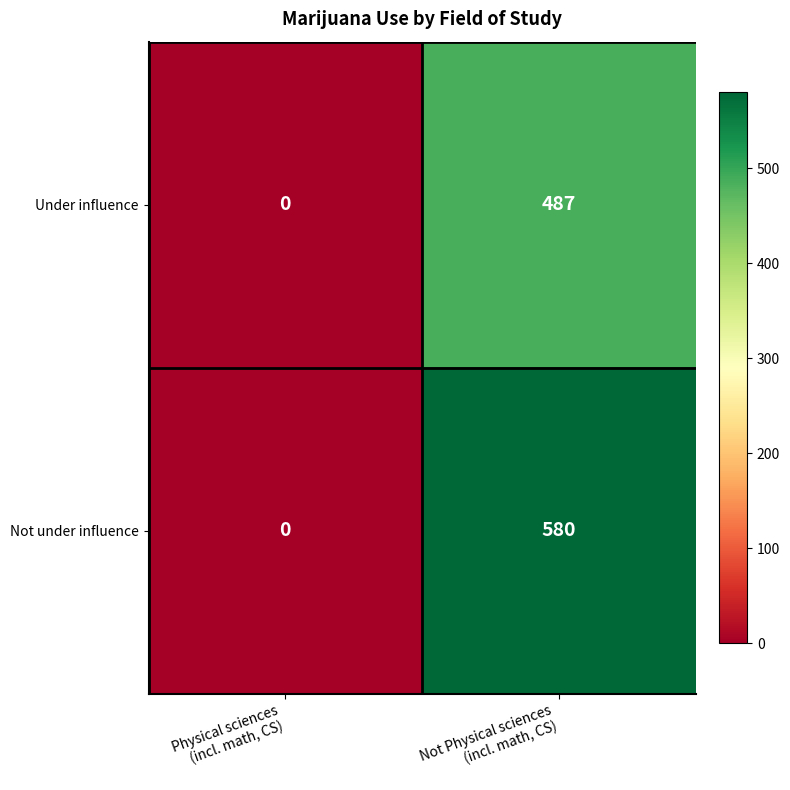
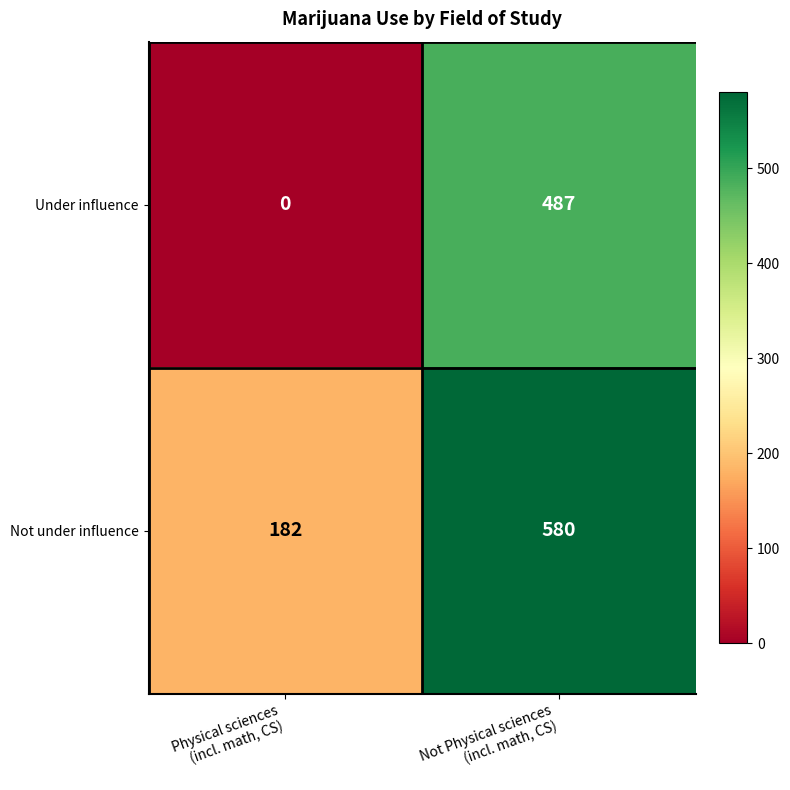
Not under influence, Physical sciences (incl. math, CS): 0 -> 182
